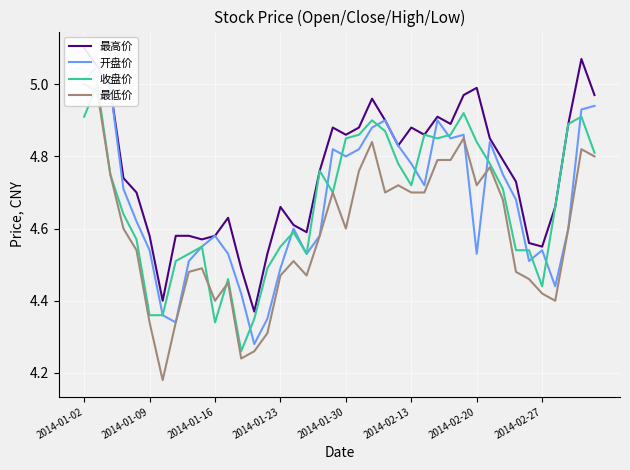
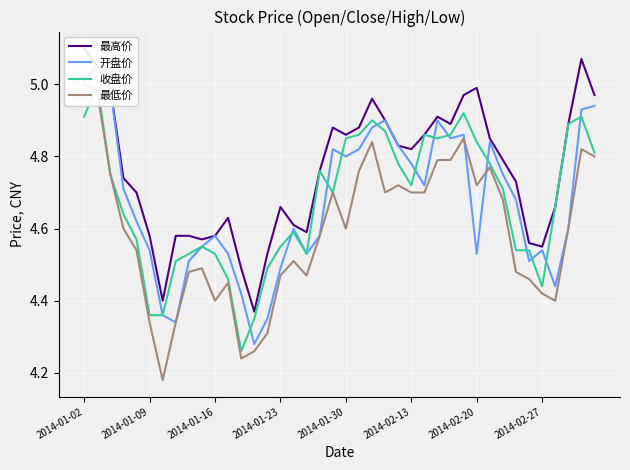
收盘价, 2014-01-16: 4.34 -> 4.53
最高价, 2014-02-13: 4.88 -> 4.82
